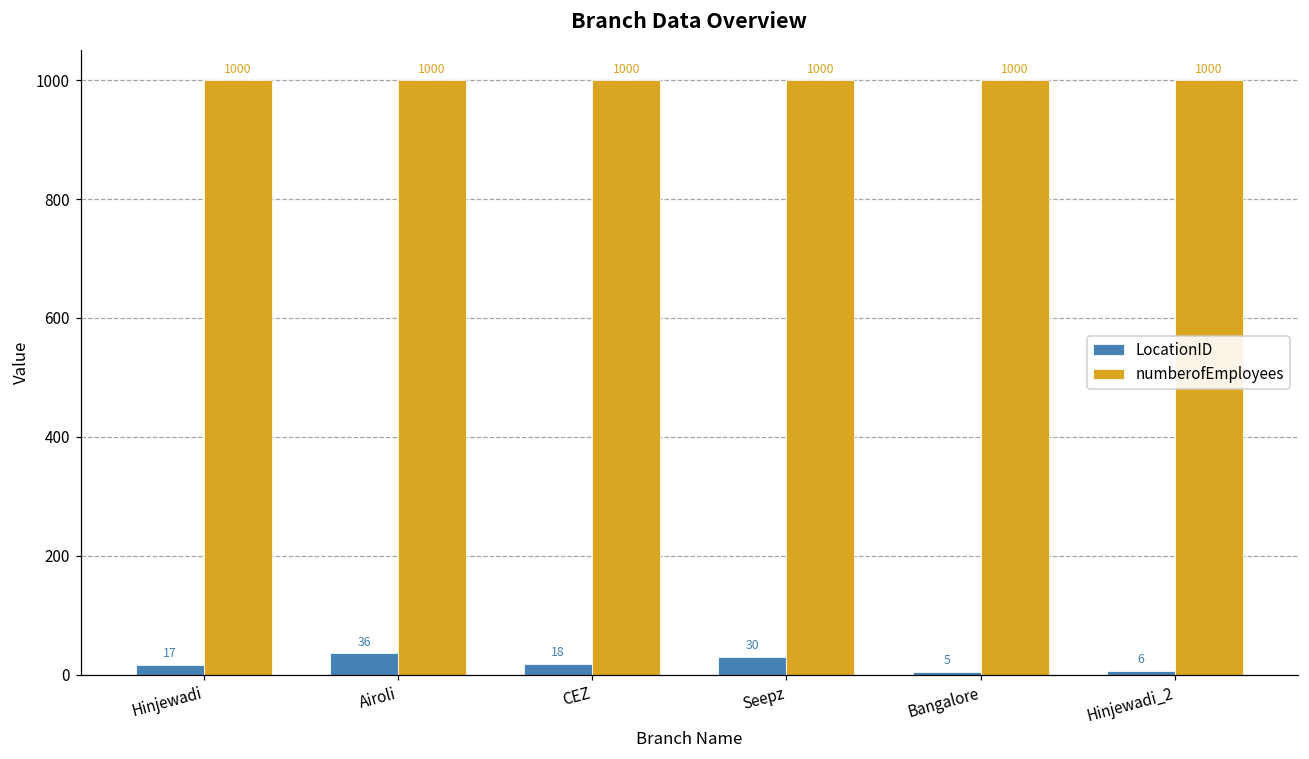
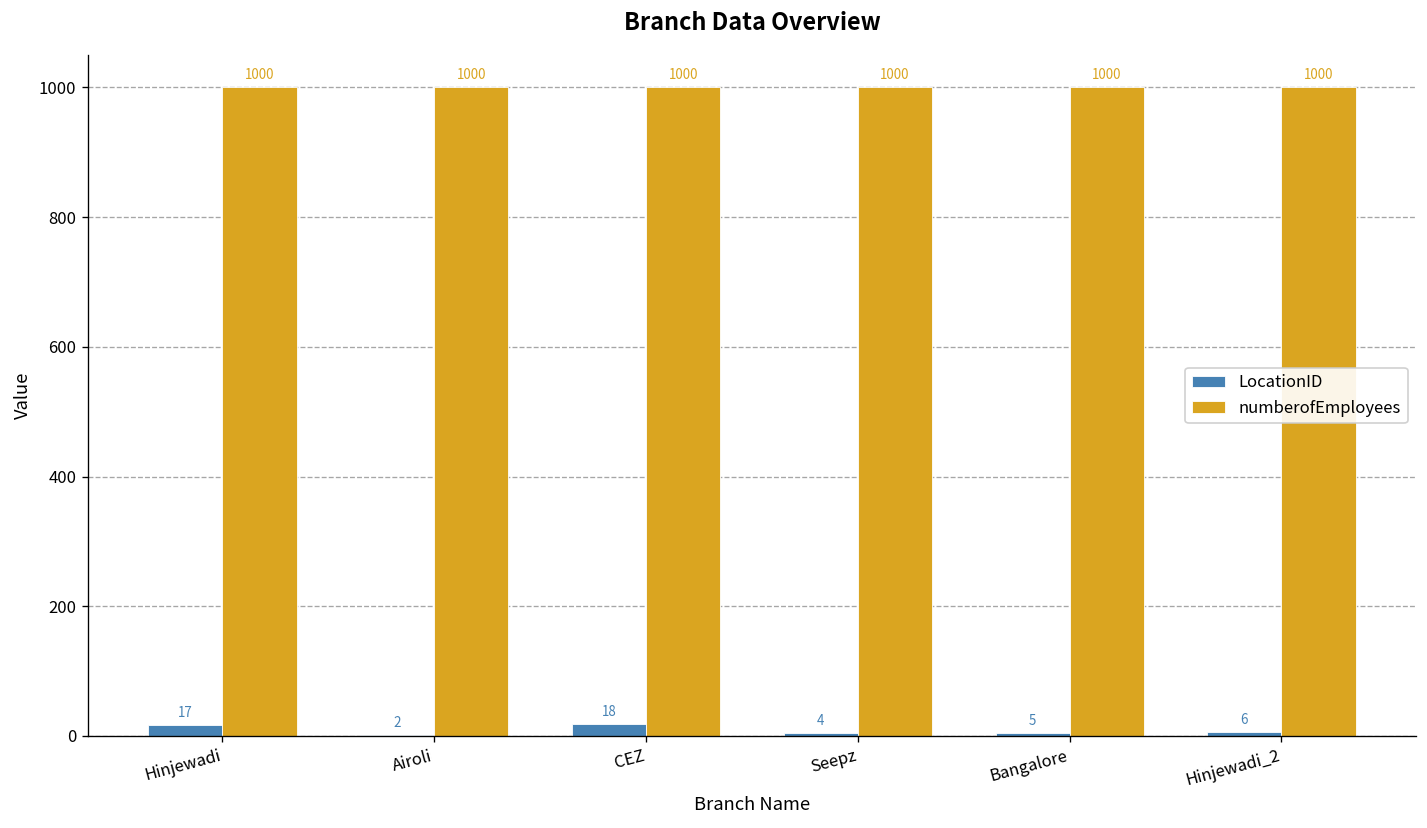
LocationID, Airoli: 36 -> 2
LocationID, Seepz: 30 -> 4
